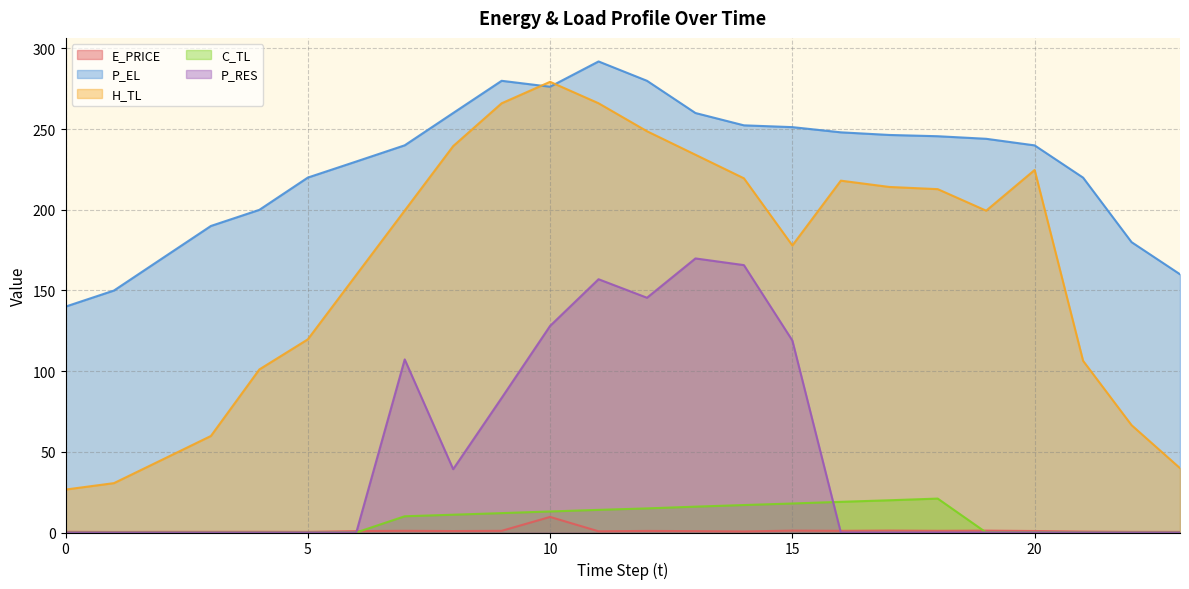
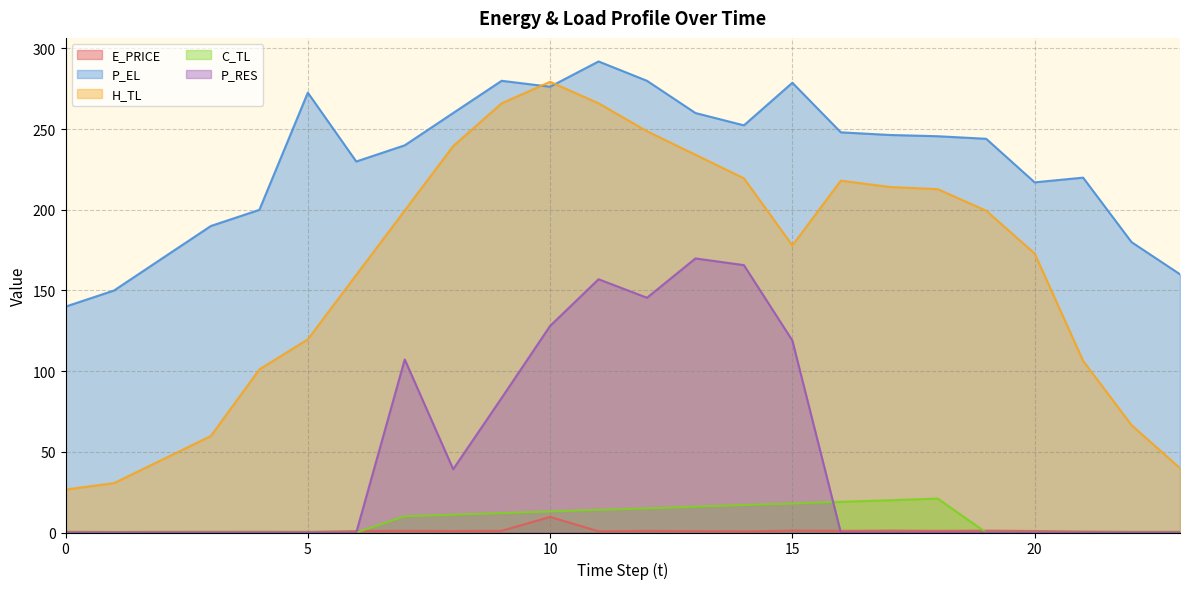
P_EL, 5: 220 -> 273
P_EL, 15: 251 -> 279
P_EL, 20: 240 -> 217
H_TL, 20: 225 -> 173
